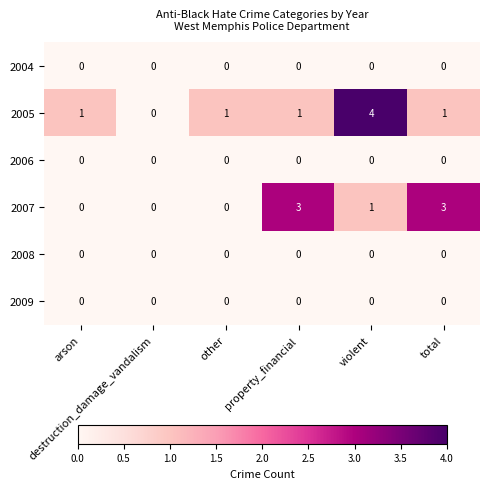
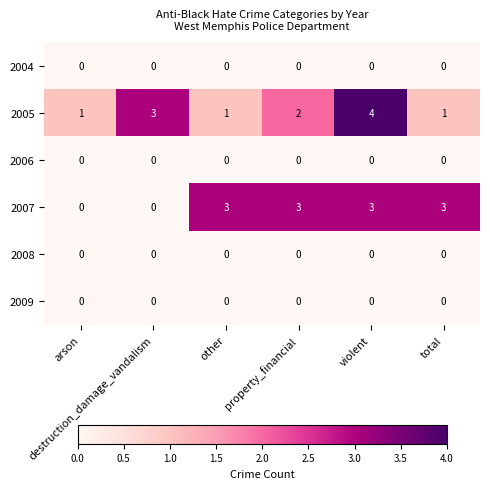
2005, destruction_damage_vandalism: 0 -> 3
2005, property_financial: 1 -> 2
2007, other: 0 -> 3
2007, violent: 1 -> 3
